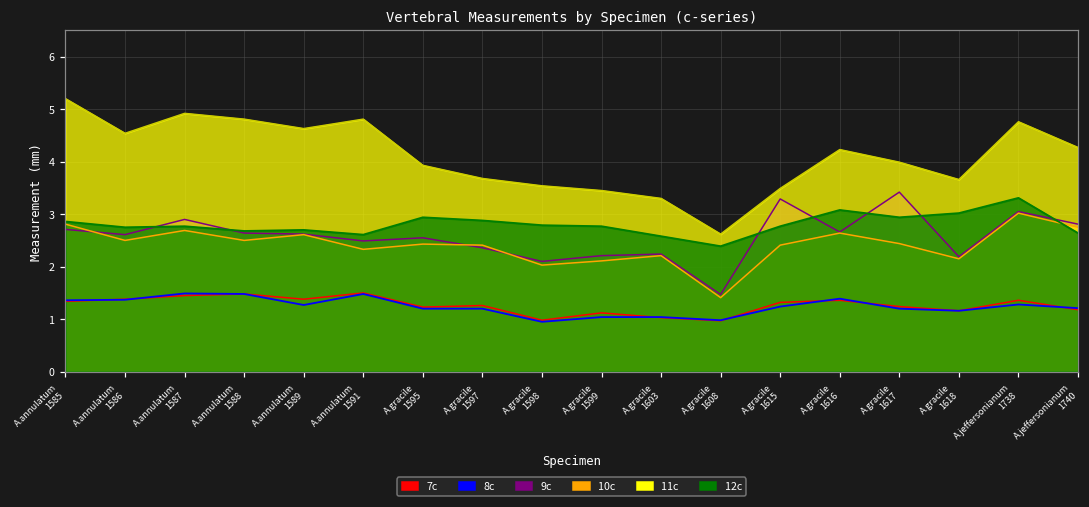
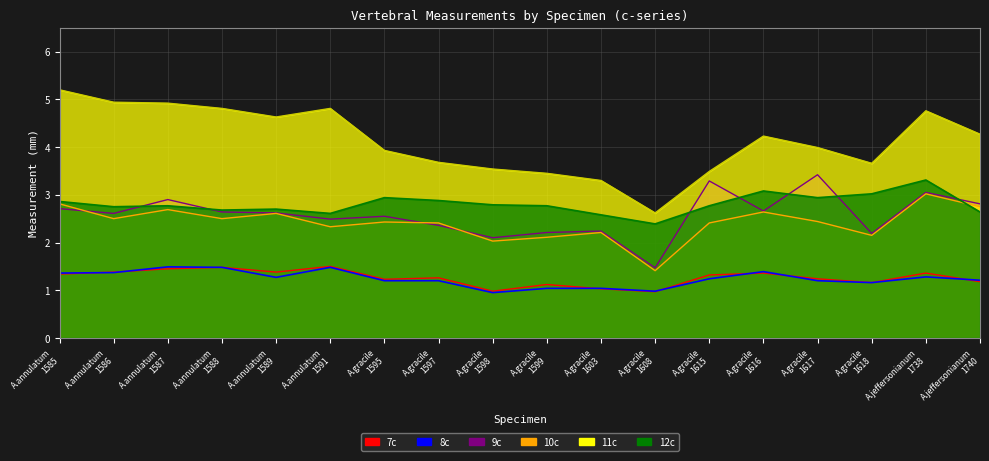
11c, A.annulatum 1586: 4.5 -> 4.9
